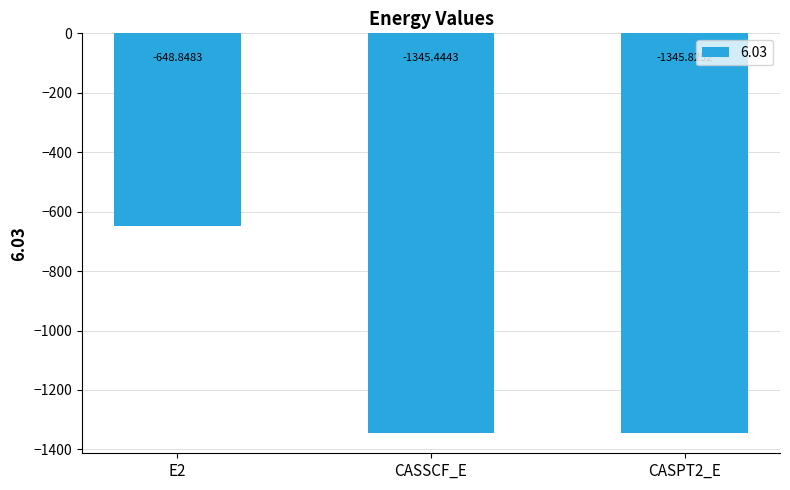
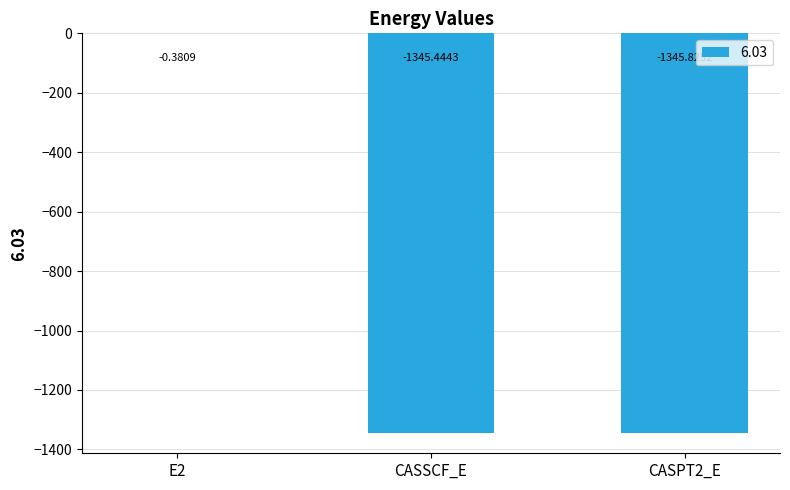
E2: -648.8483 -> -0.3809
